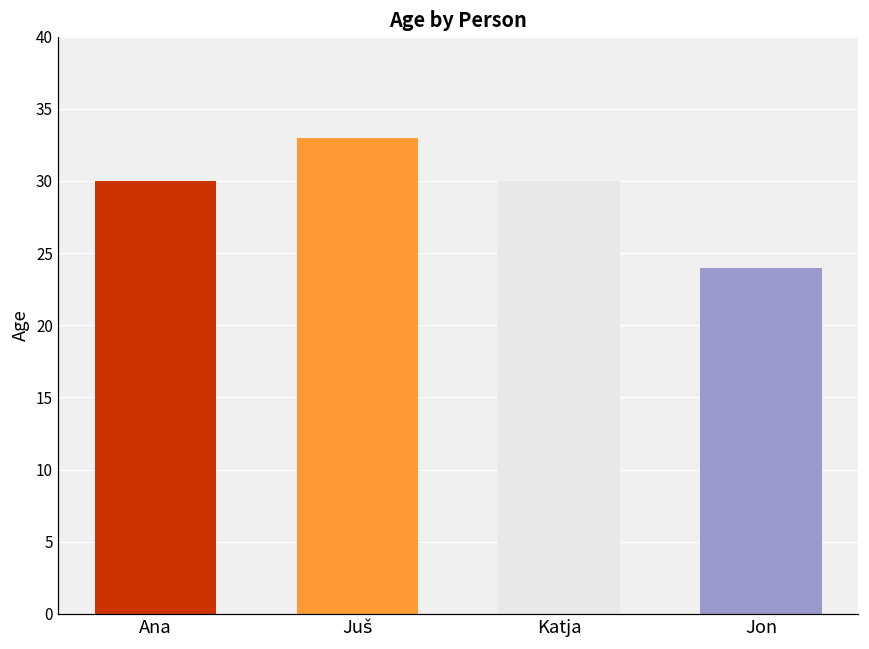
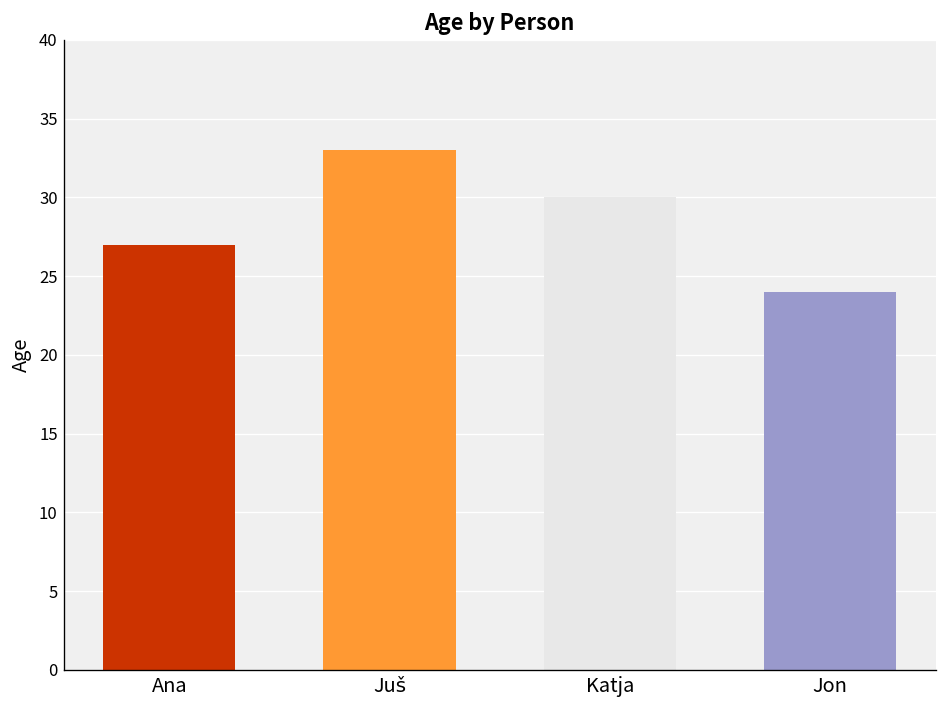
Ana: 30 -> 27
